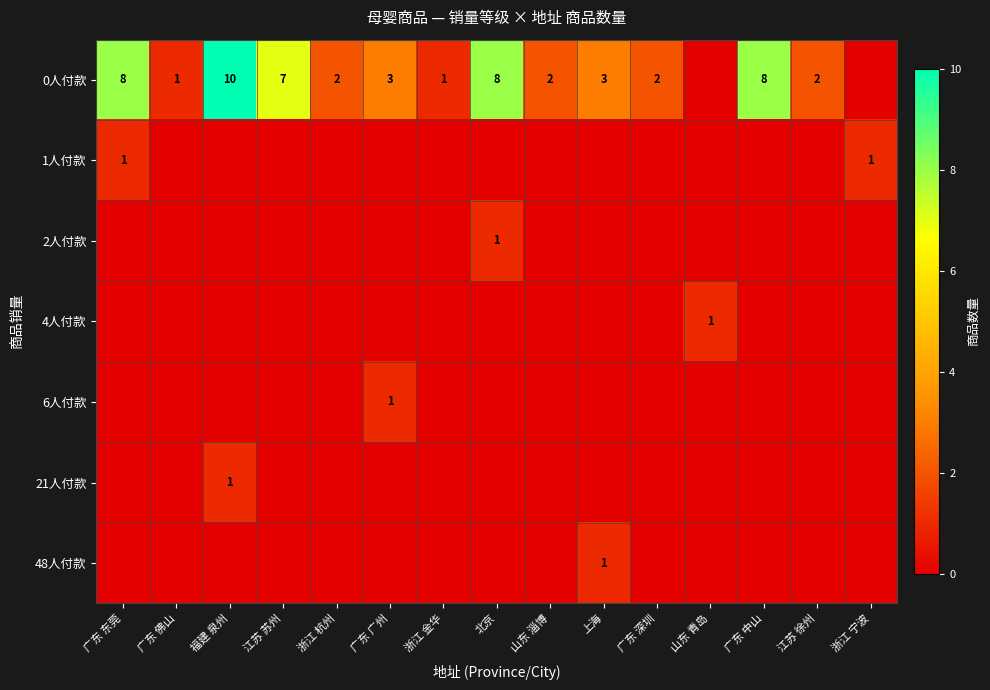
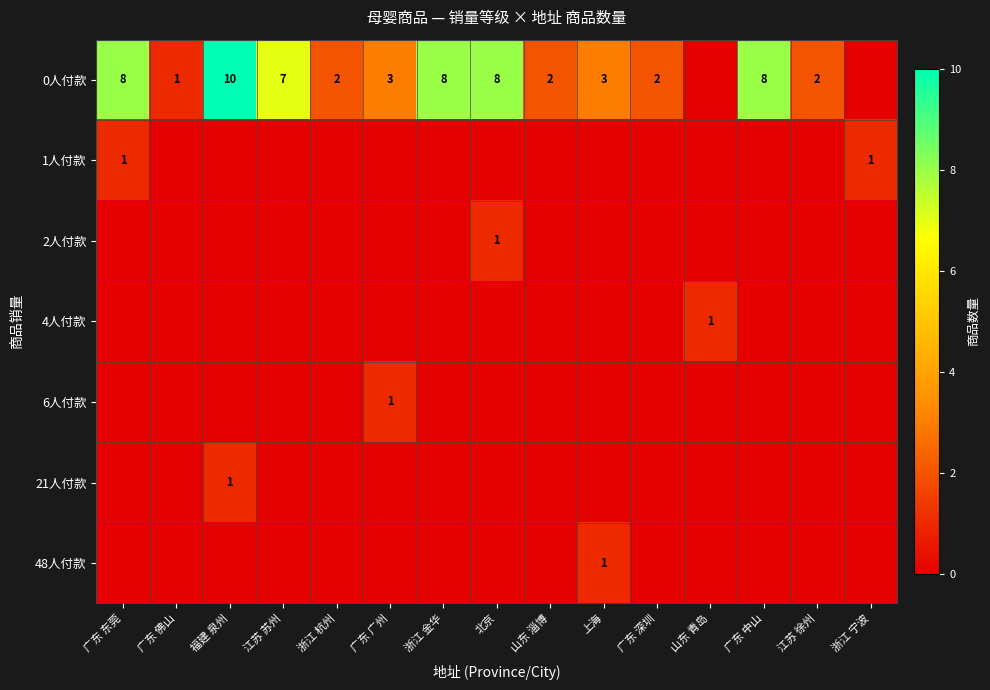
0人付款, 浙江 金华: 1 -> 8
